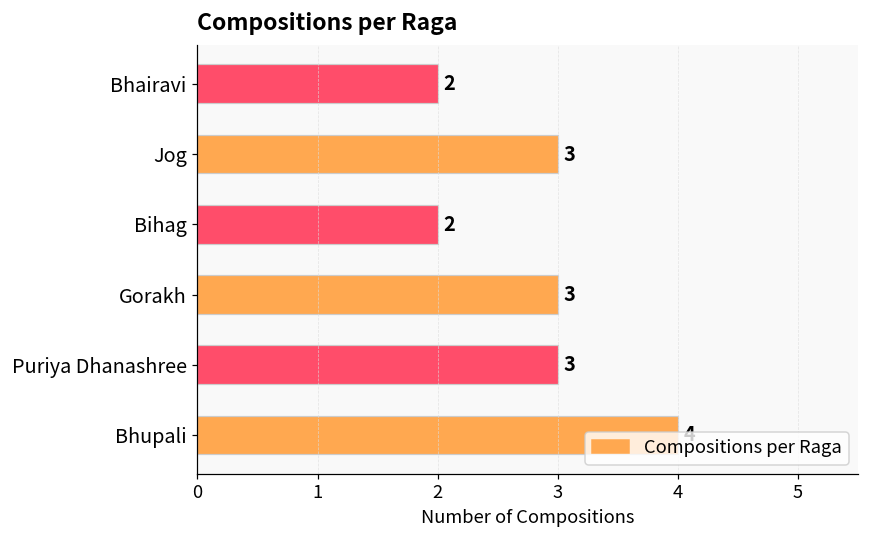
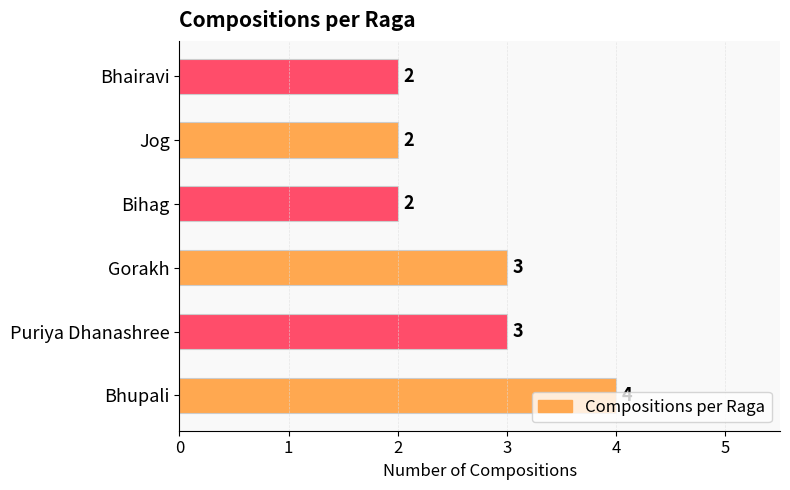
Jog: 3 -> 2
